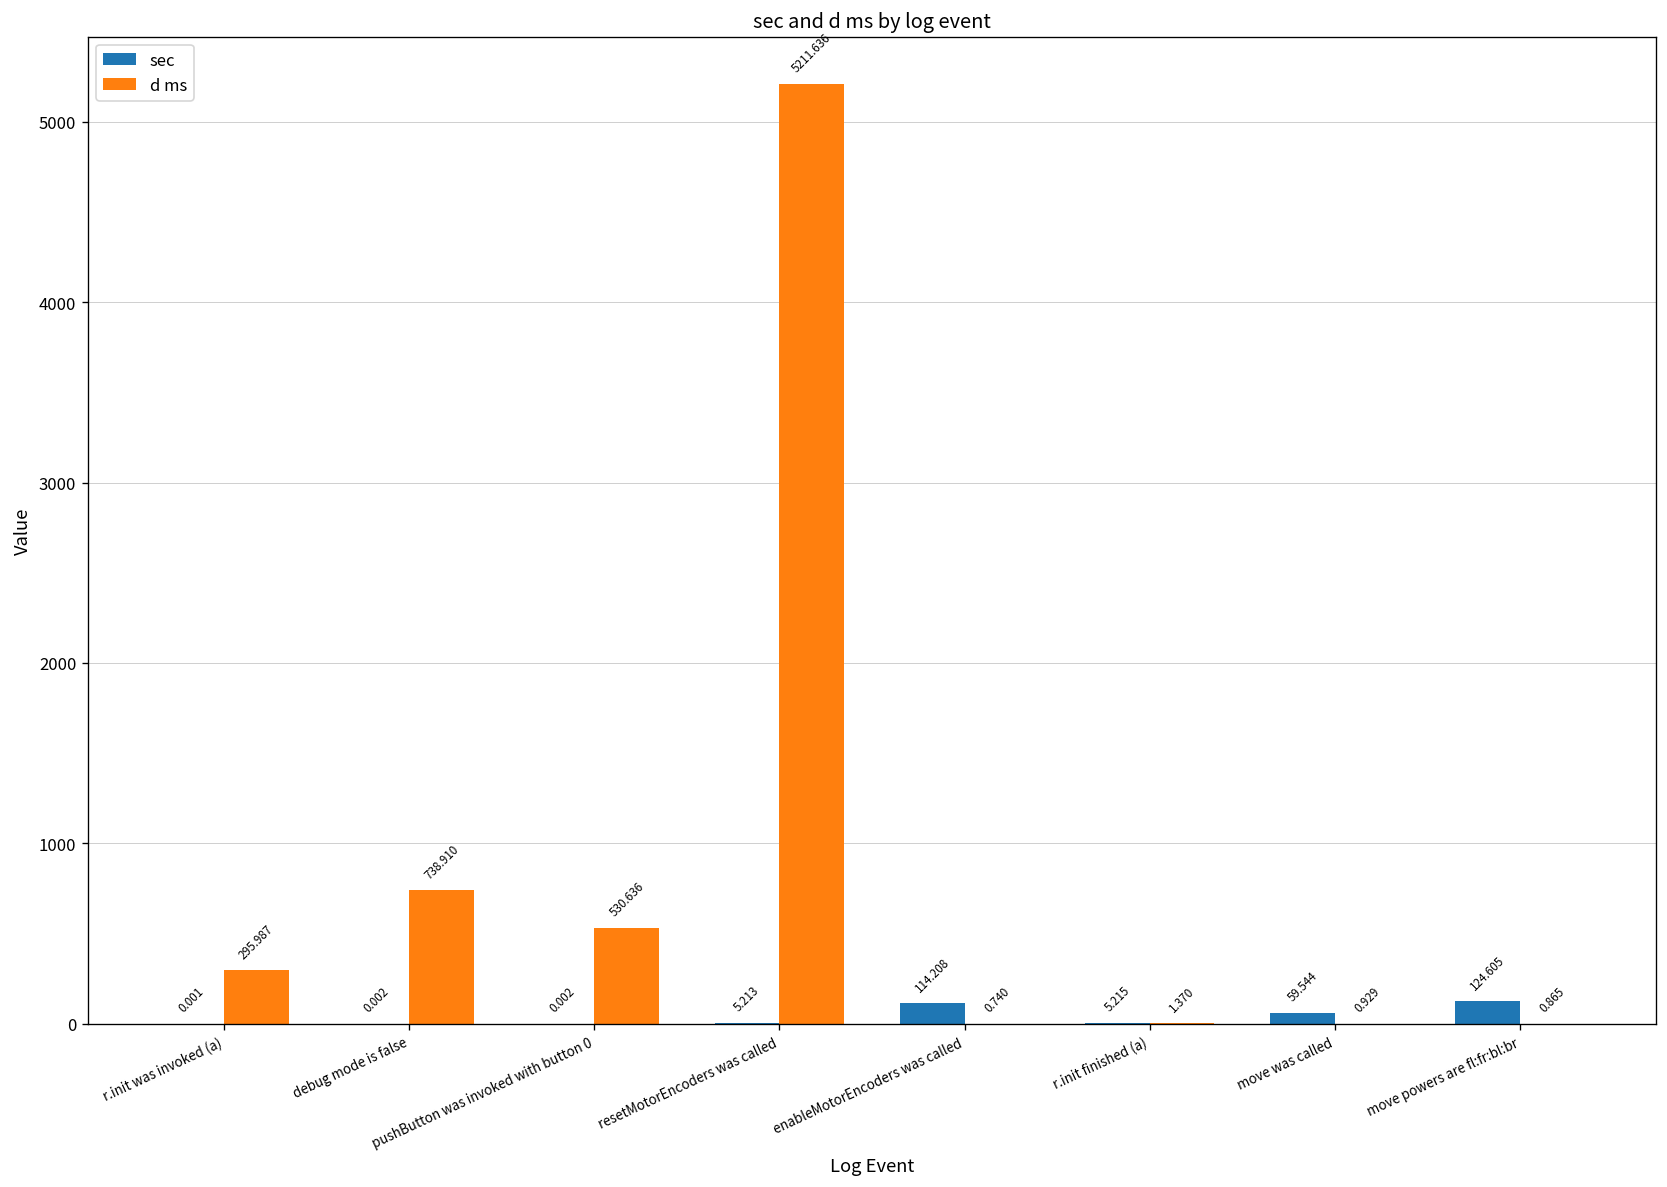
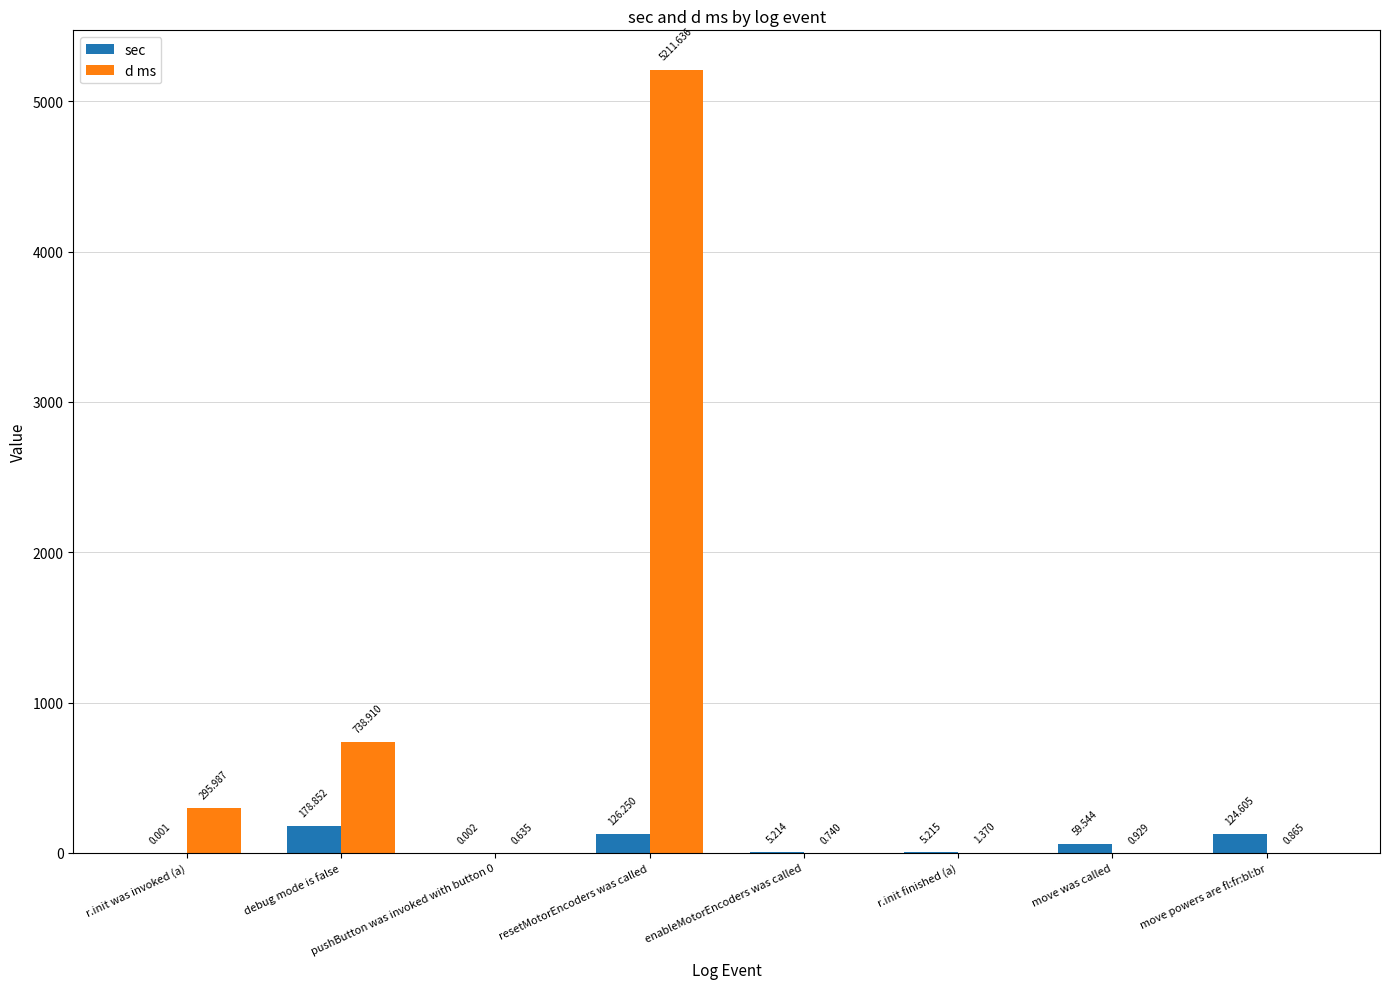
sec, debug mode is false: 0.002 -> 178.852
d ms, pushButton was invoked with button 0: 530.636 -> 0.635
sec, resetMotorEncoders was called: 5.213 -> 126.250
sec, enableMotorEncoders was called: 114.208 -> 5.214
